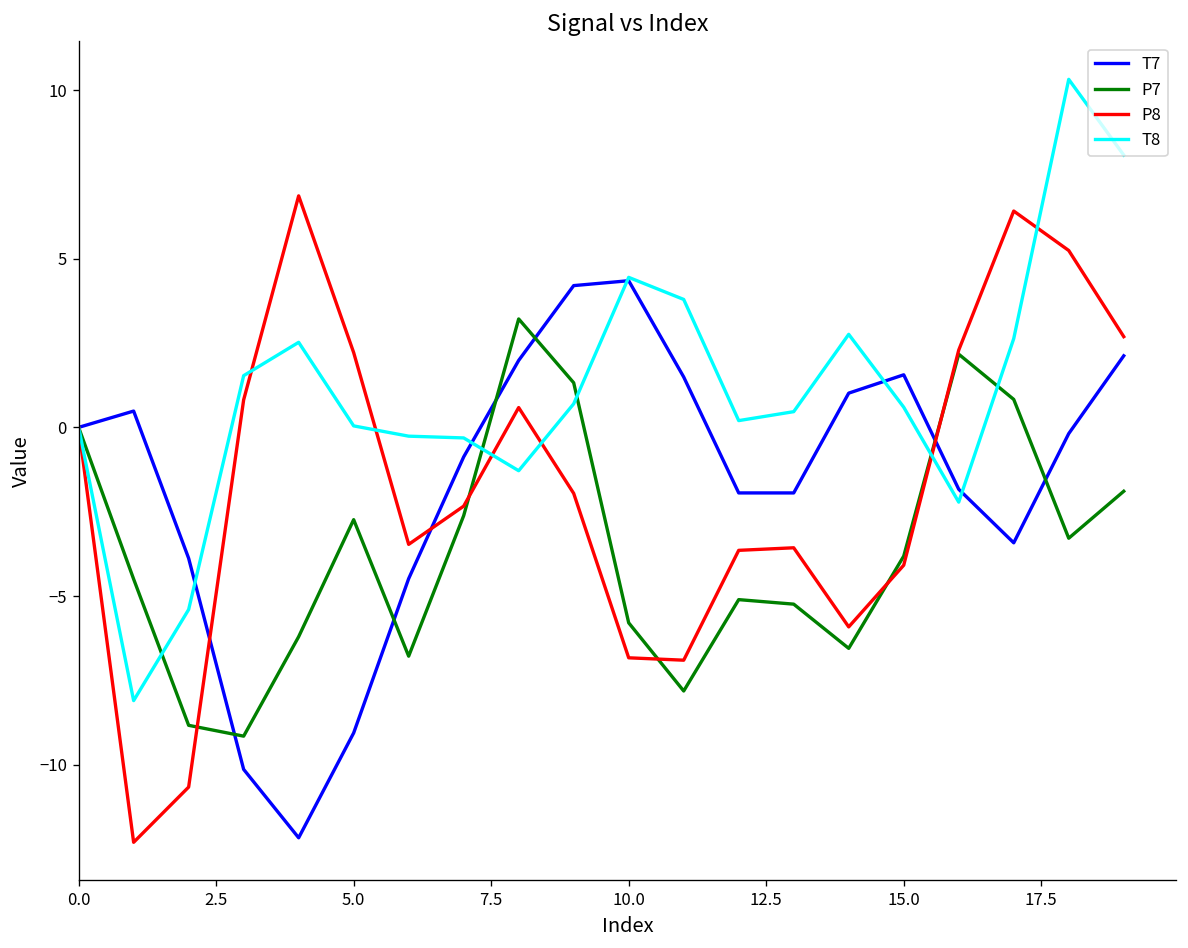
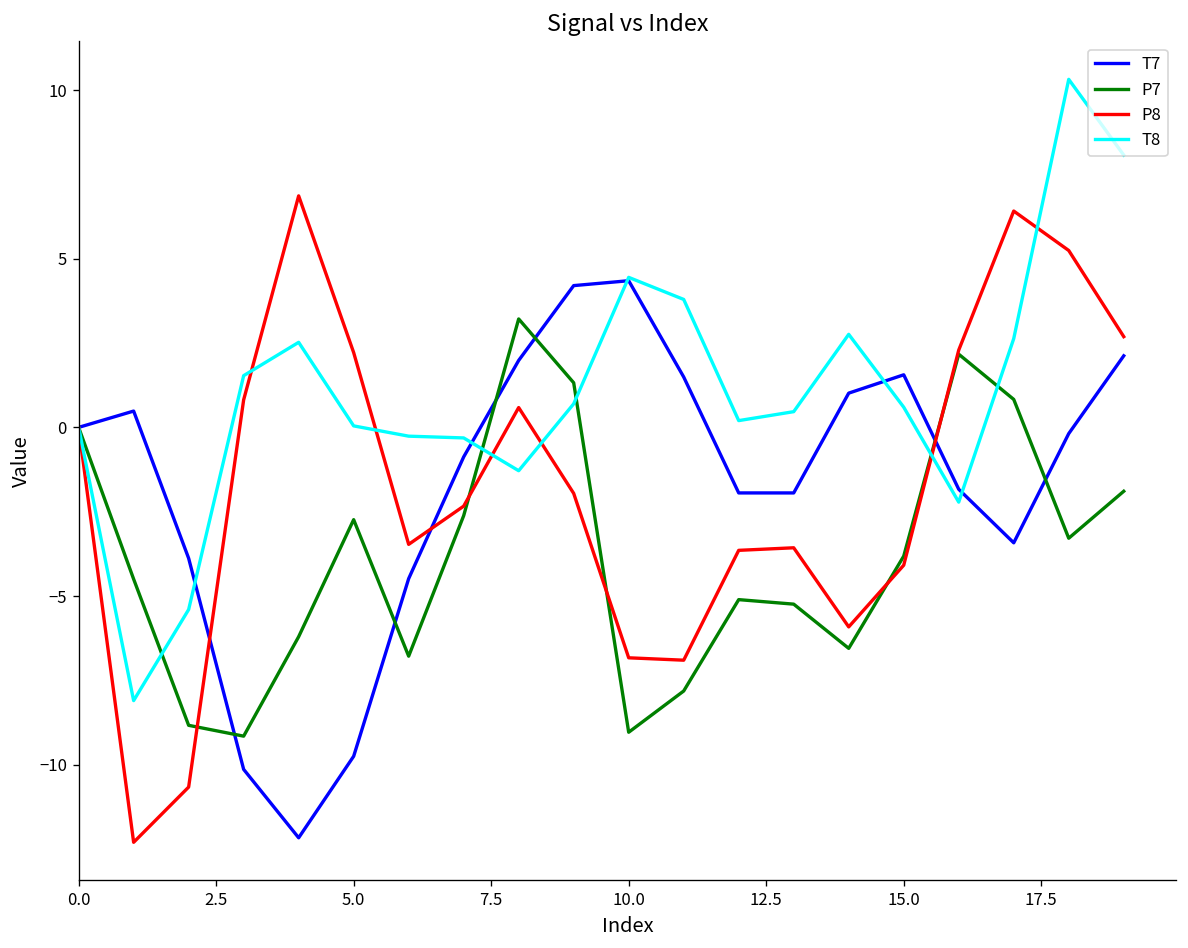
T7, 5.0: -9.1 -> -9.7
P7, 10.0: -5.8 -> -9.0
